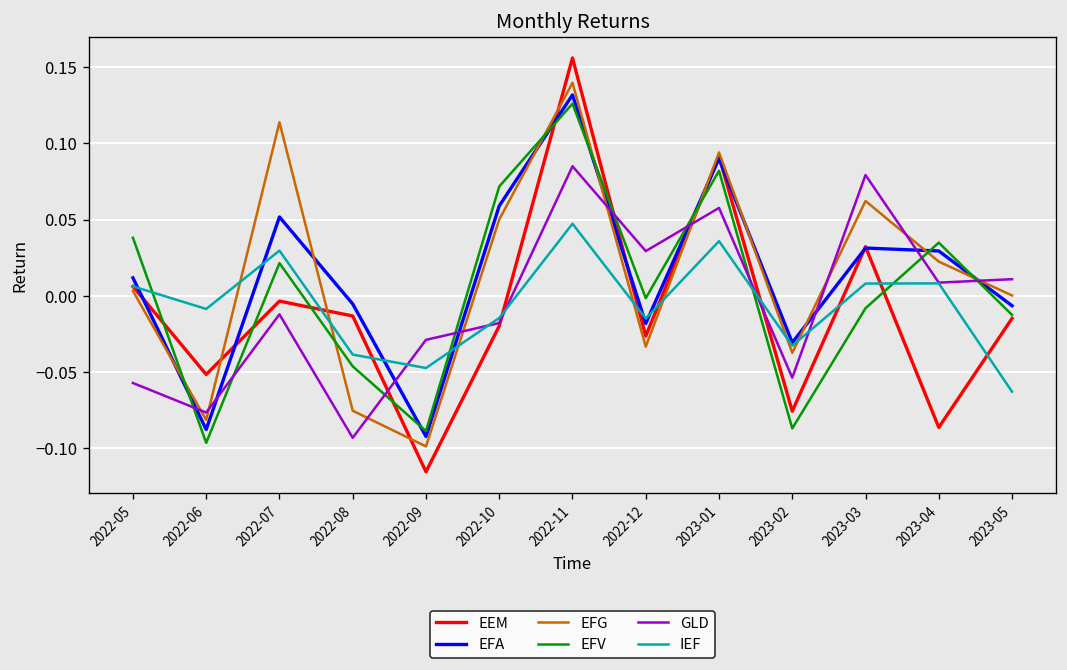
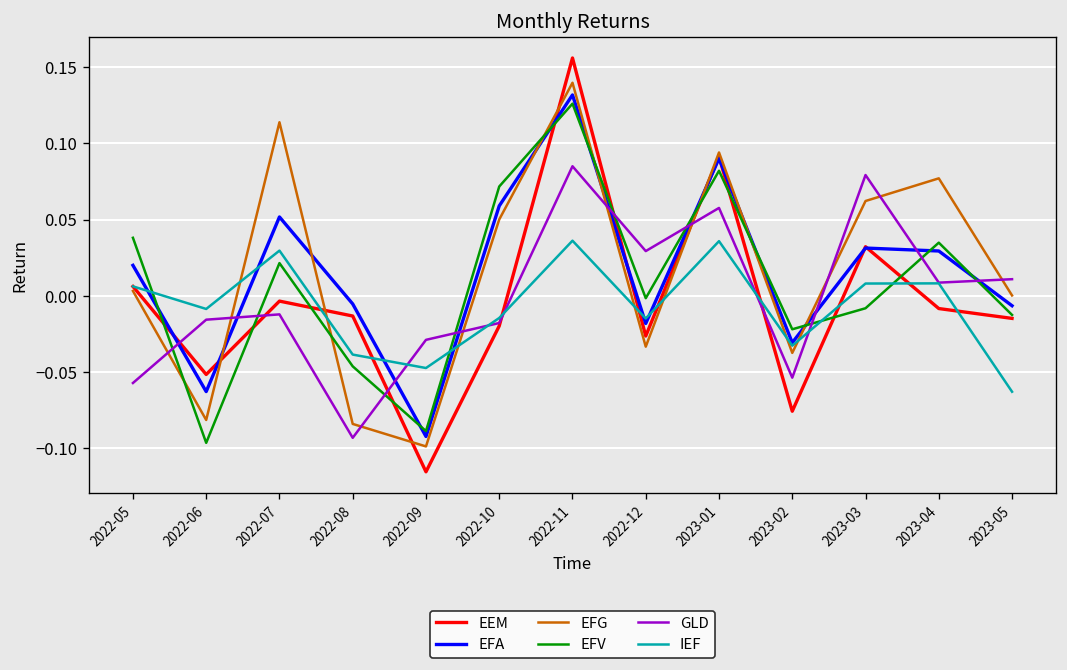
EFA, 2022-05: 0.012 -> 0.020
EFA, 2022-06: -0.088 -> -0.063
GLD, 2022-06: -0.077 -> -0.016
EFG, 2022-08: -0.075 -> -0.084
IEF, 2022-11: 0.047 -> 0.036
EFV, 2023-02: -0.087 -> -0.022
EEM, 2023-04: -0.086 -> -0.008
EFG, 2023-04: 0.022 -> 0.077
